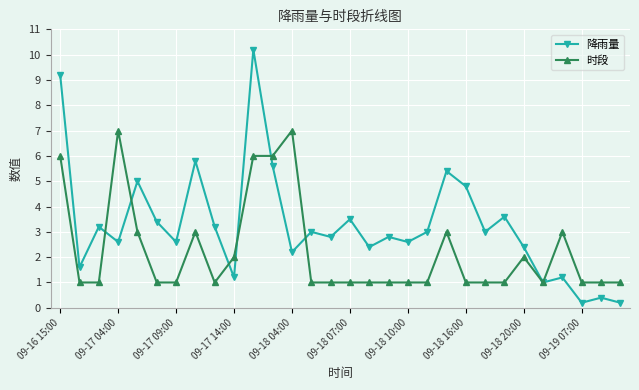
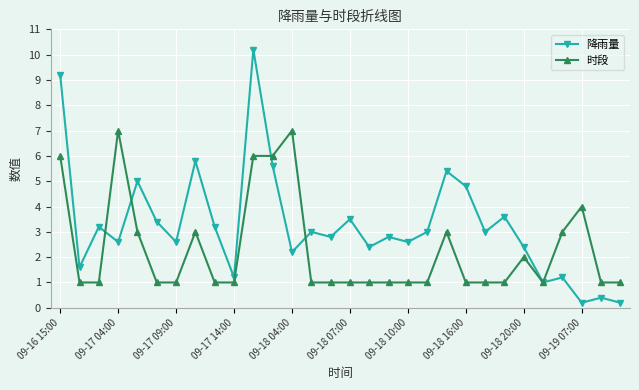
时段, 09-17 14:00: 2 -> 1
时段, 09-19 07:00: 1 -> 4
